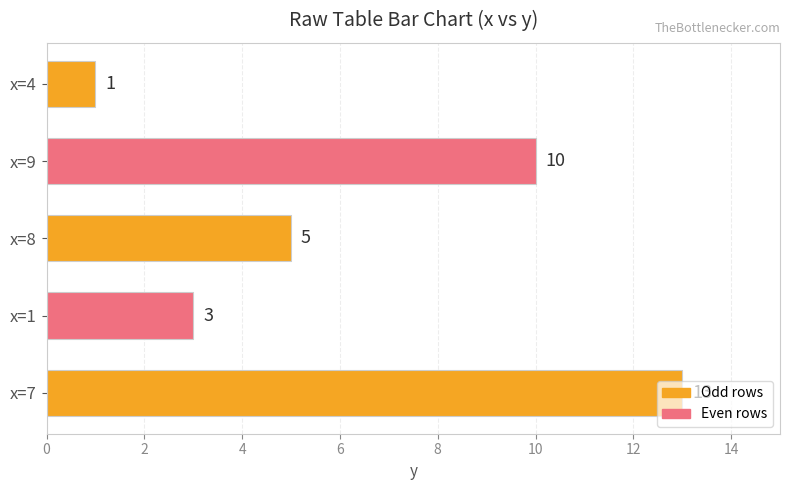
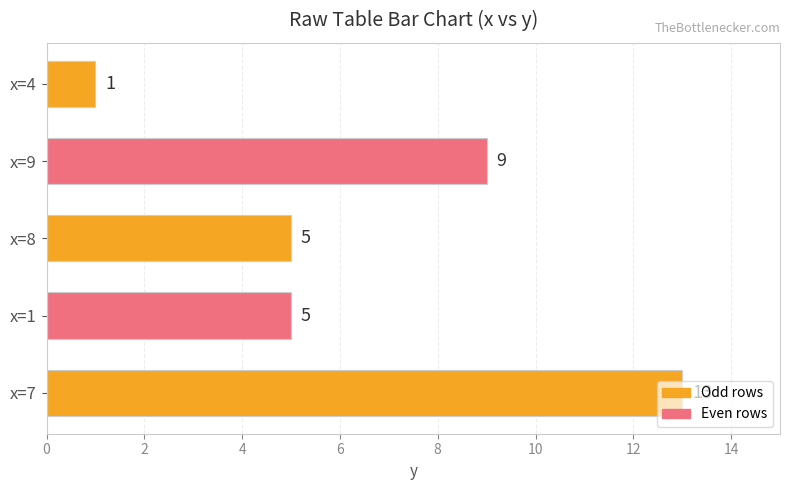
x=9: 10 -> 9
x=1: 3 -> 5
